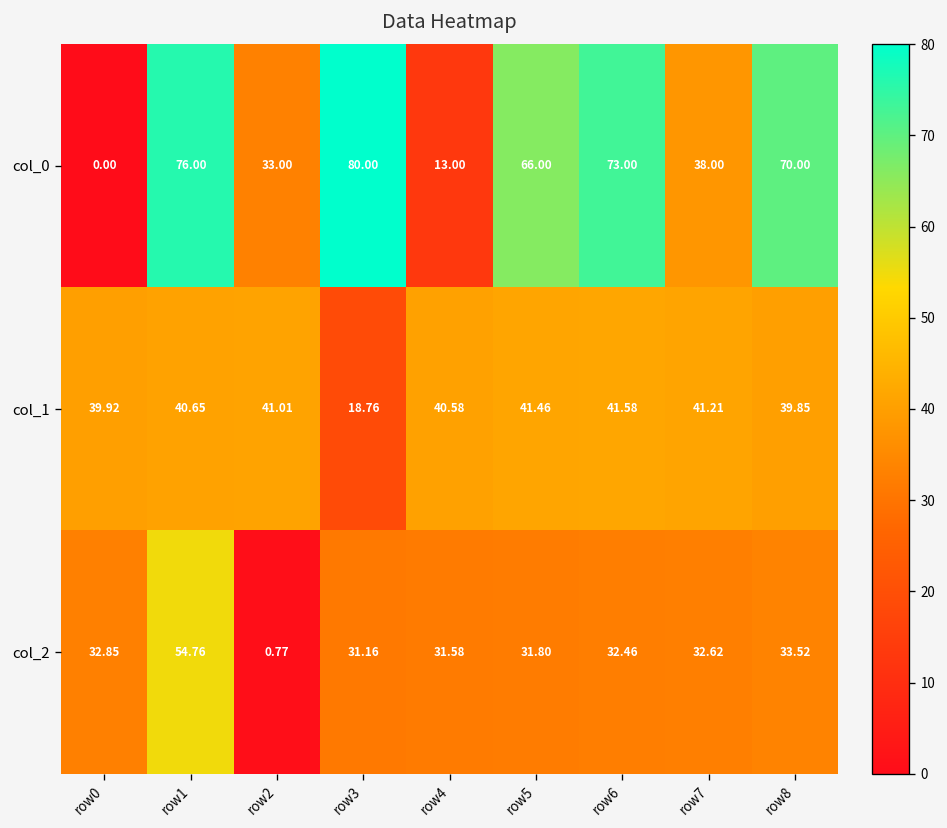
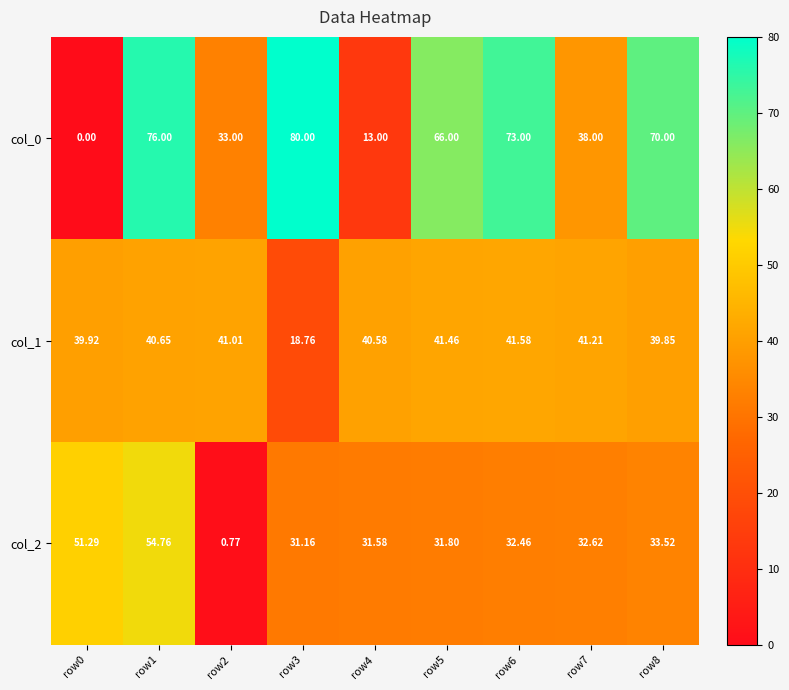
col_2, row0: 32.85 -> 51.29
